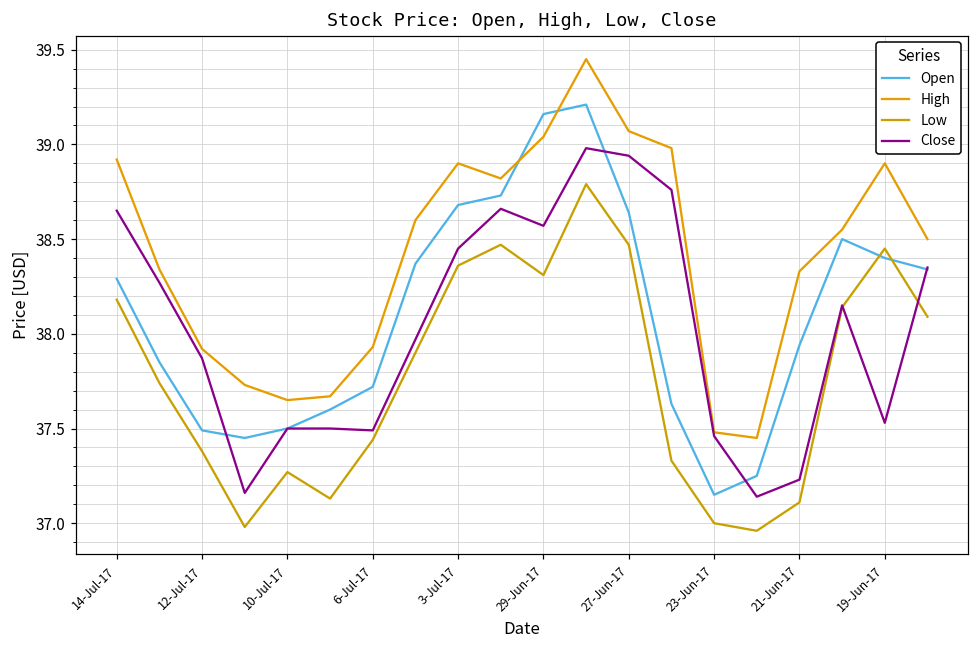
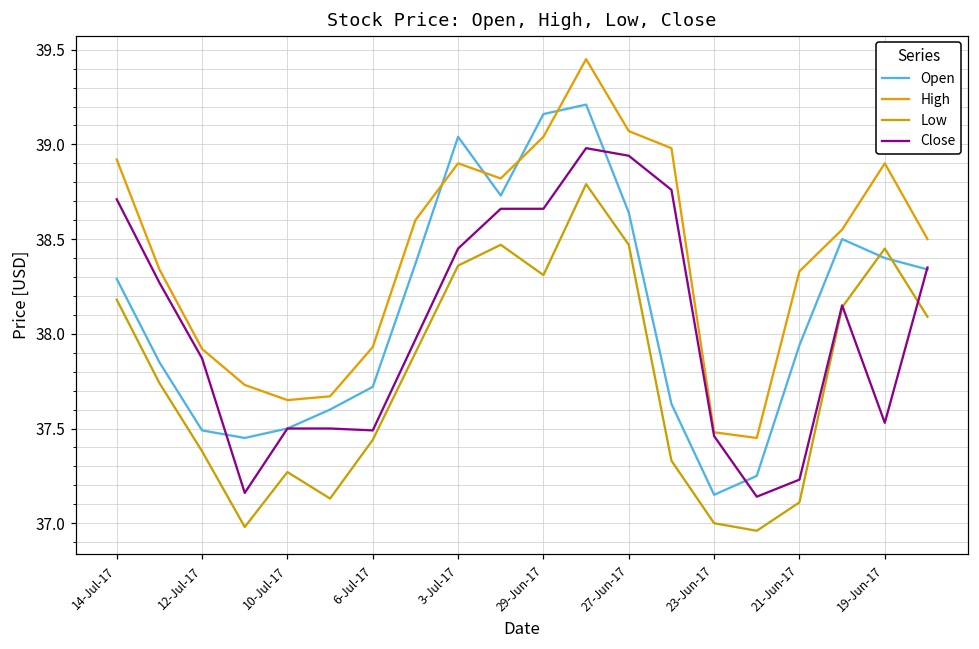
Close, 14-Jul-17: 38.65 -> 38.71
Open, 3-Jul-17: 38.68 -> 39.04
Close, 29-Jun-17: 38.57 -> 38.66
